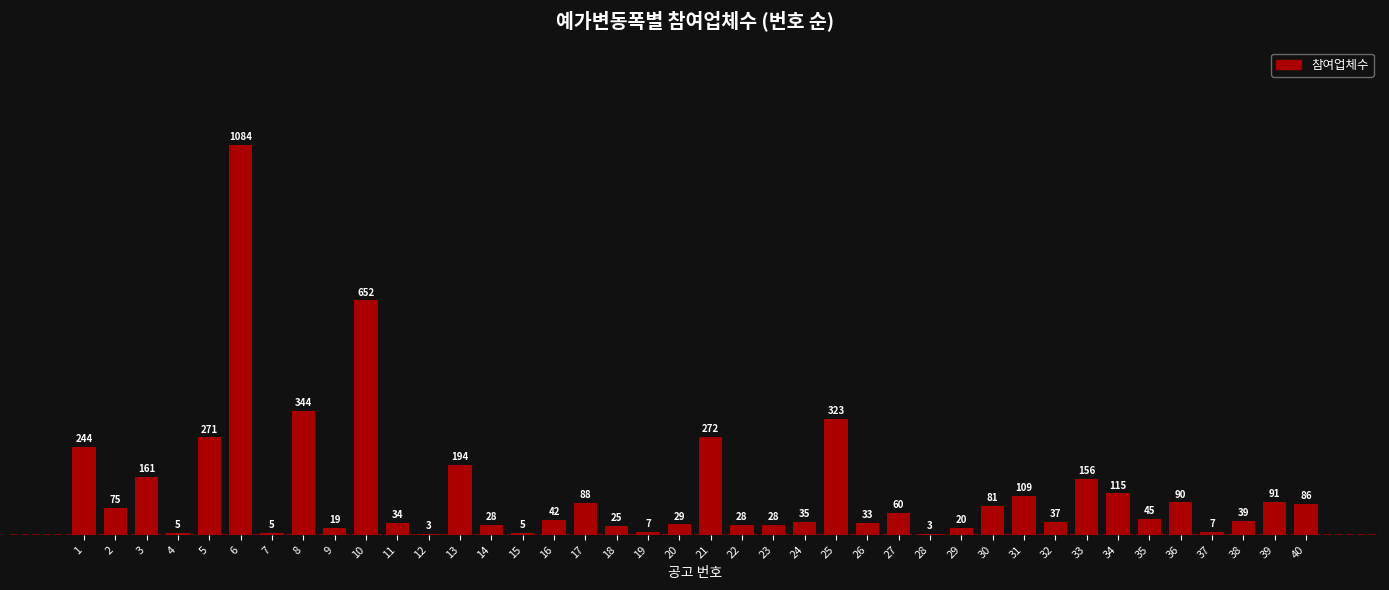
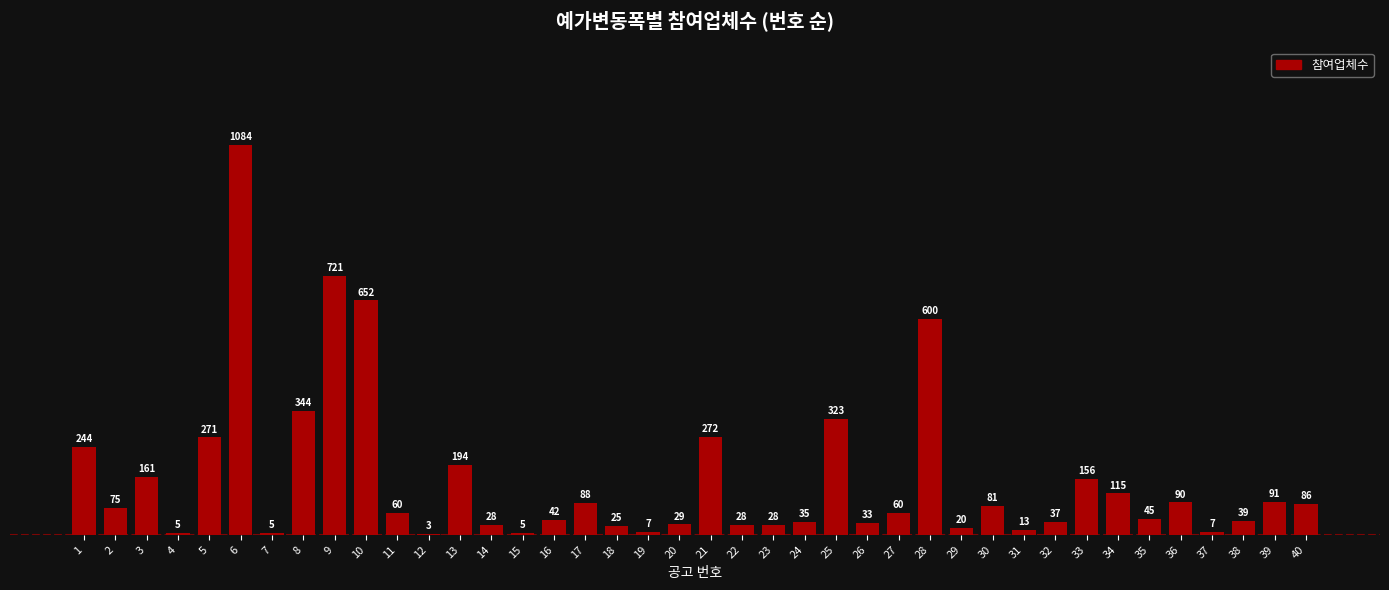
9: 19 -> 721
11: 34 -> 60
28: 3 -> 600
31: 109 -> 13
